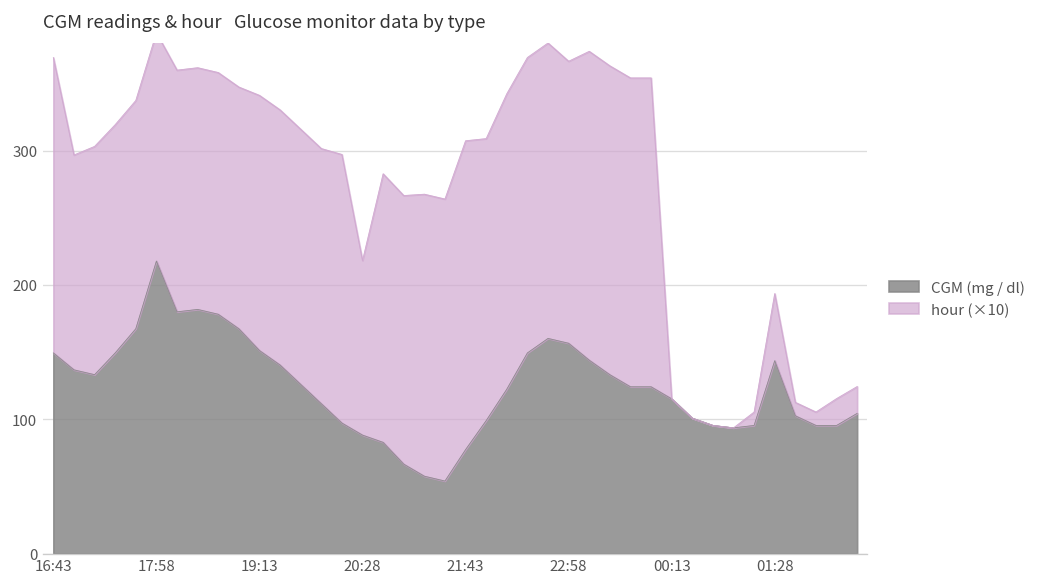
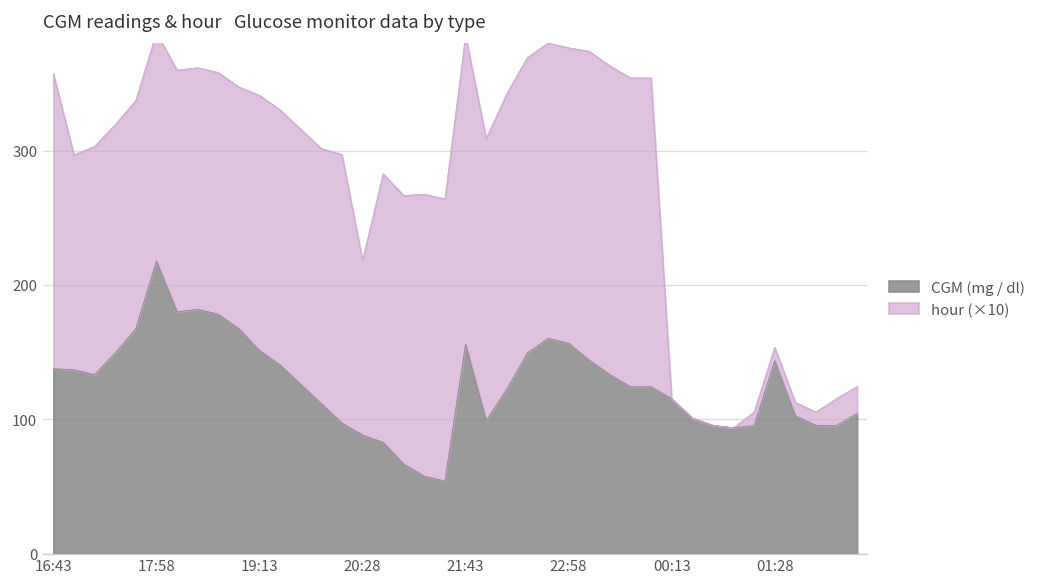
CGM (mg / dl), 16:43: 149 -> 138
CGM (mg / dl), 21:43: 77 -> 156
hour (×10), 22:58: 210 -> 220
hour (×10), 01:28: 50 -> 10
